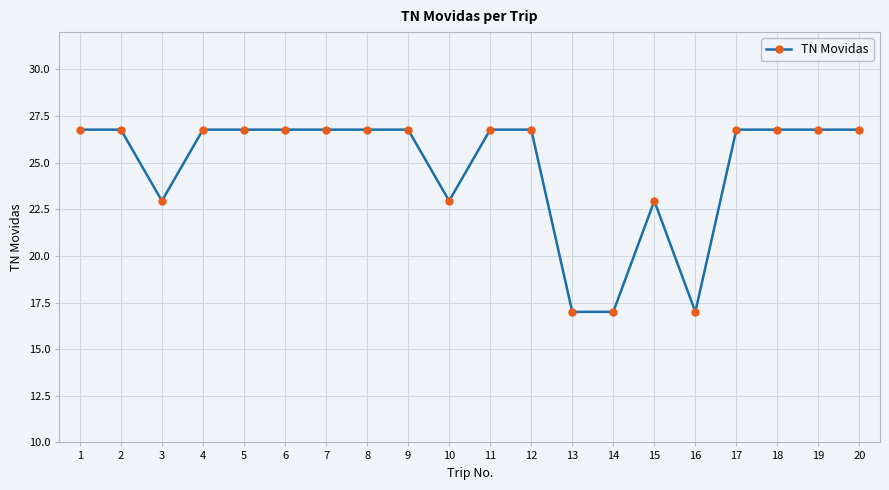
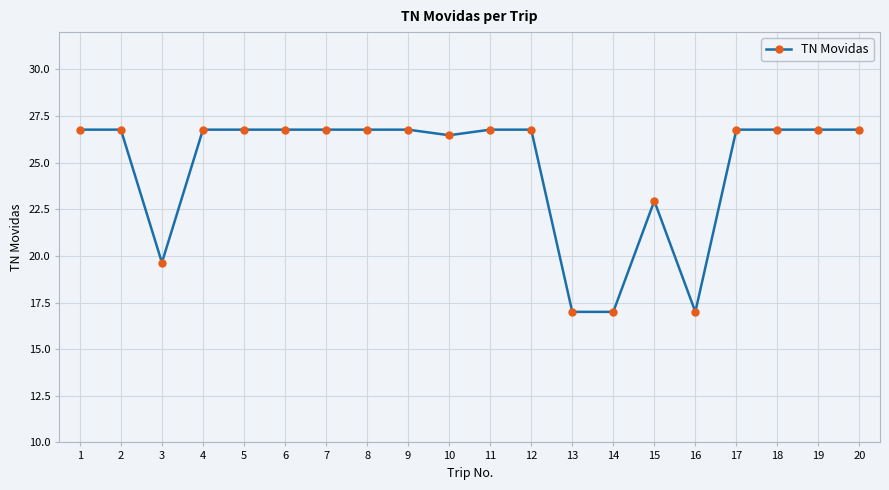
3: 23.0 -> 19.6
10: 23.0 -> 26.5
